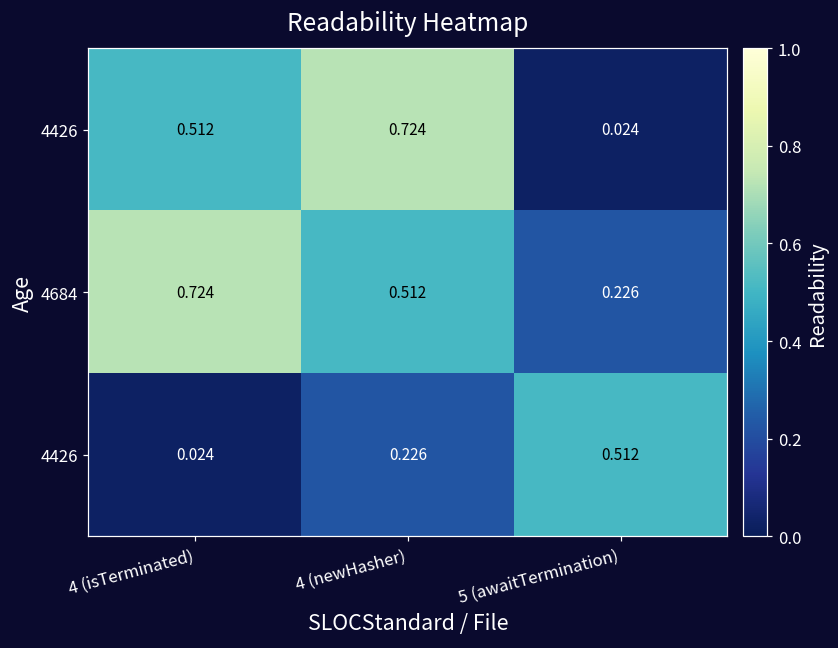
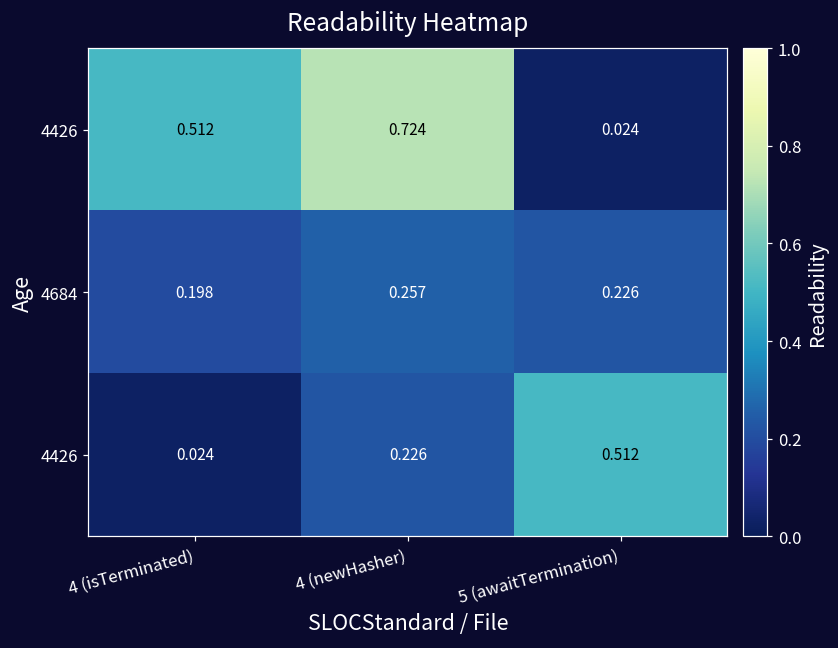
4684, 4 (isTerminated): 0.724 -> 0.198
4684, 4 (newHasher): 0.512 -> 0.257
